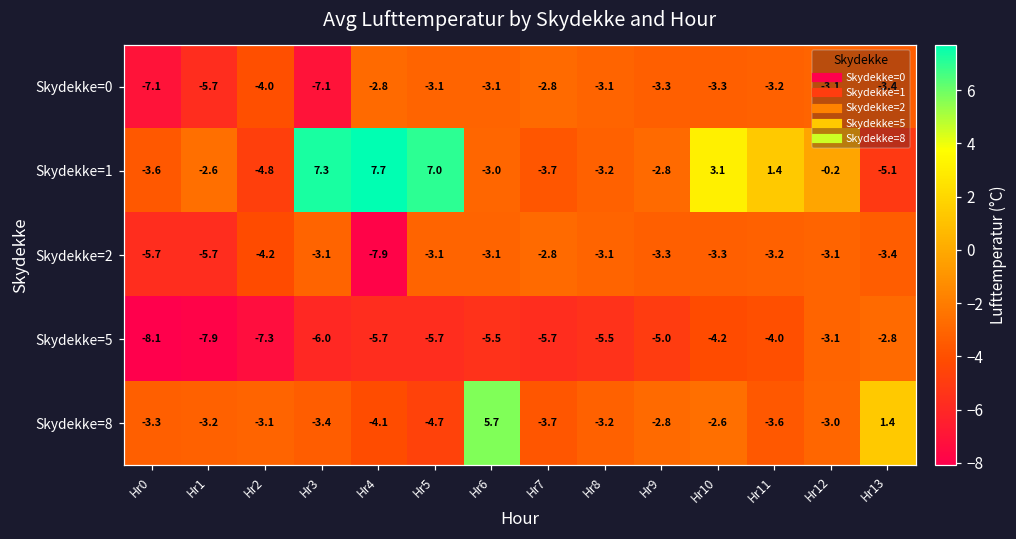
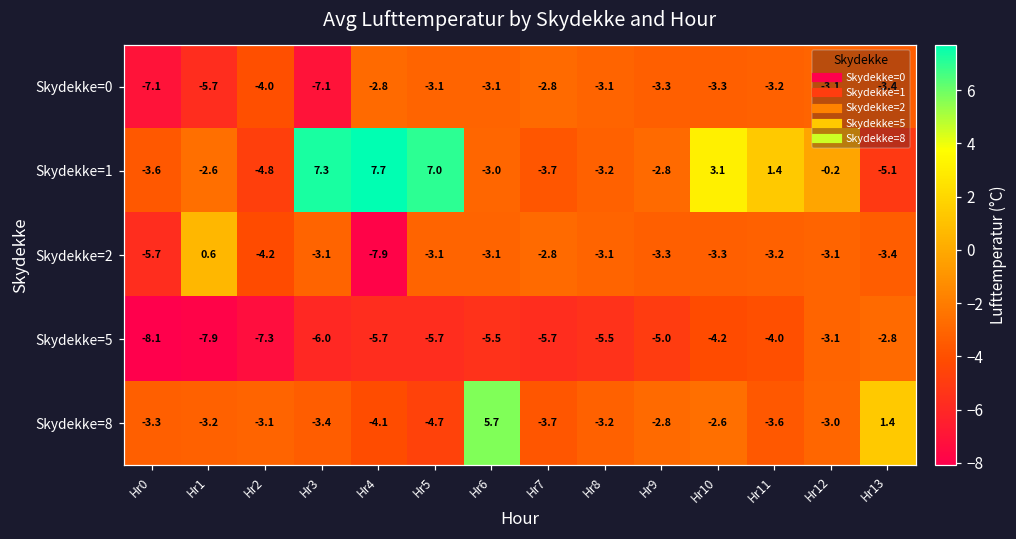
Skydekke=2, Hr1: -5.7 -> 0.6
